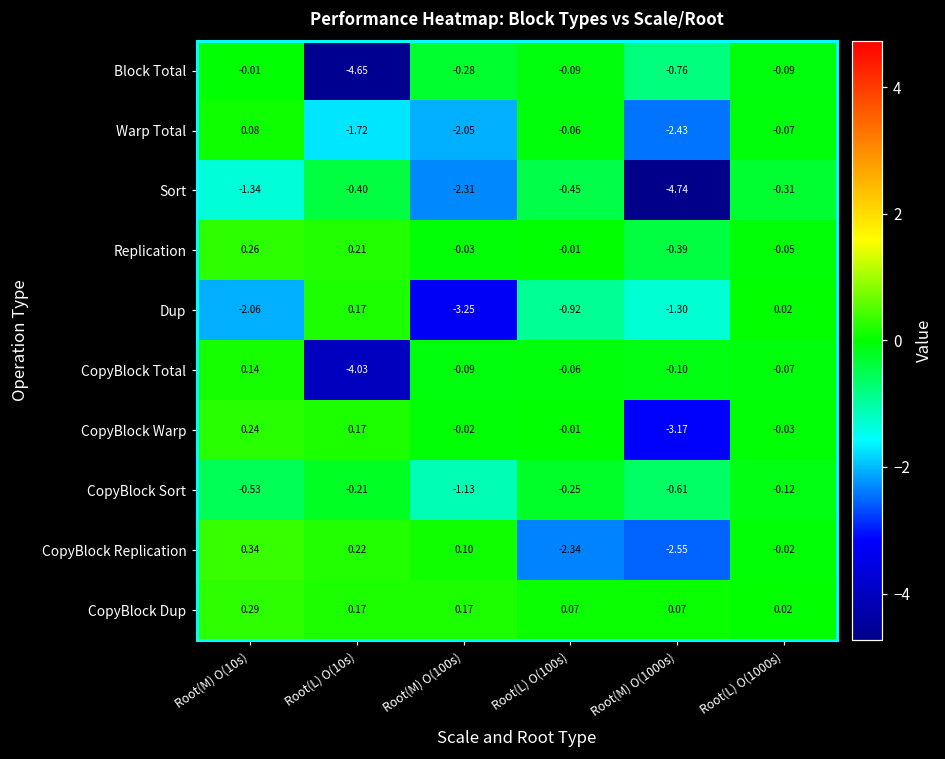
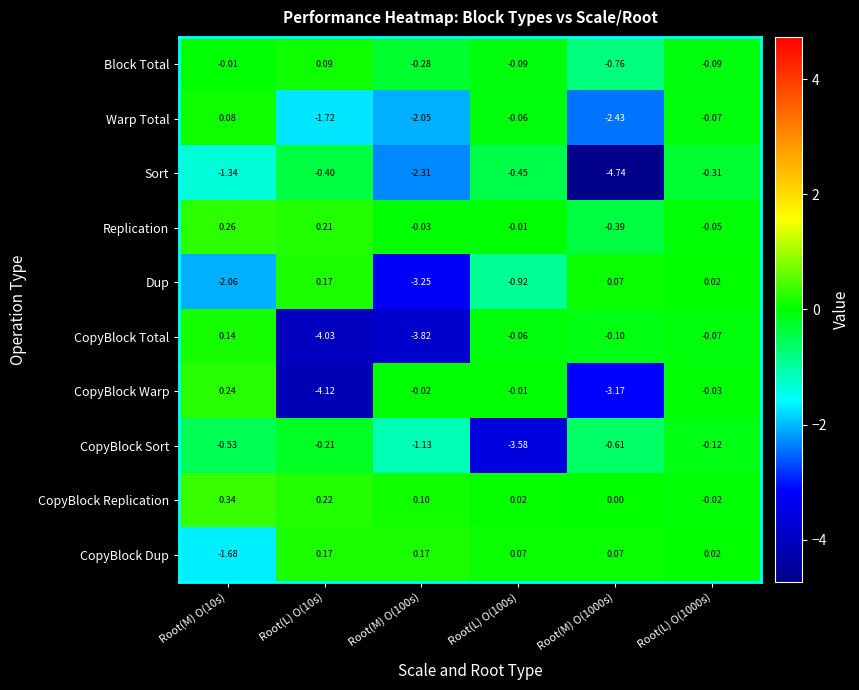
Block Total, Root(L) O(10s): -4.65 -> 0.09
Dup, Root(M) O(1000s): -1.30 -> 0.07
CopyBlock Total, Root(M) O(100s): -0.09 -> -3.82
CopyBlock Warp, Root(L) O(10s): 0.17 -> -4.12
CopyBlock Sort, Root(L) O(100s): -0.25 -> -3.58
CopyBlock Replication, Root(L) O(100s): -2.34 -> 0.02
CopyBlock Replication, Root(M) O(1000s): -2.55 -> 0.00
CopyBlock Dup, Root(M) O(10s): 0.29 -> -1.68
